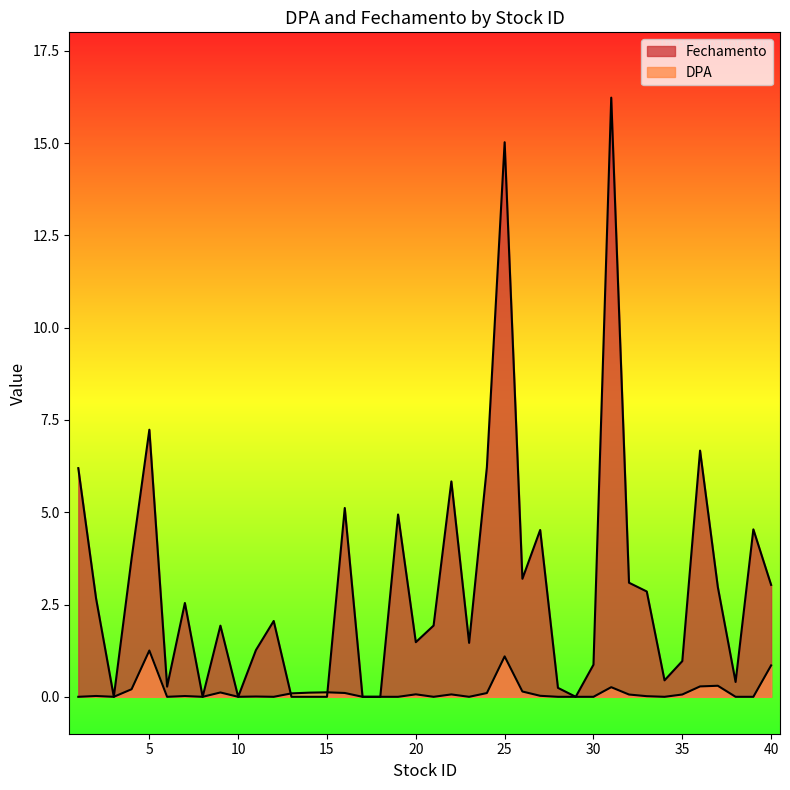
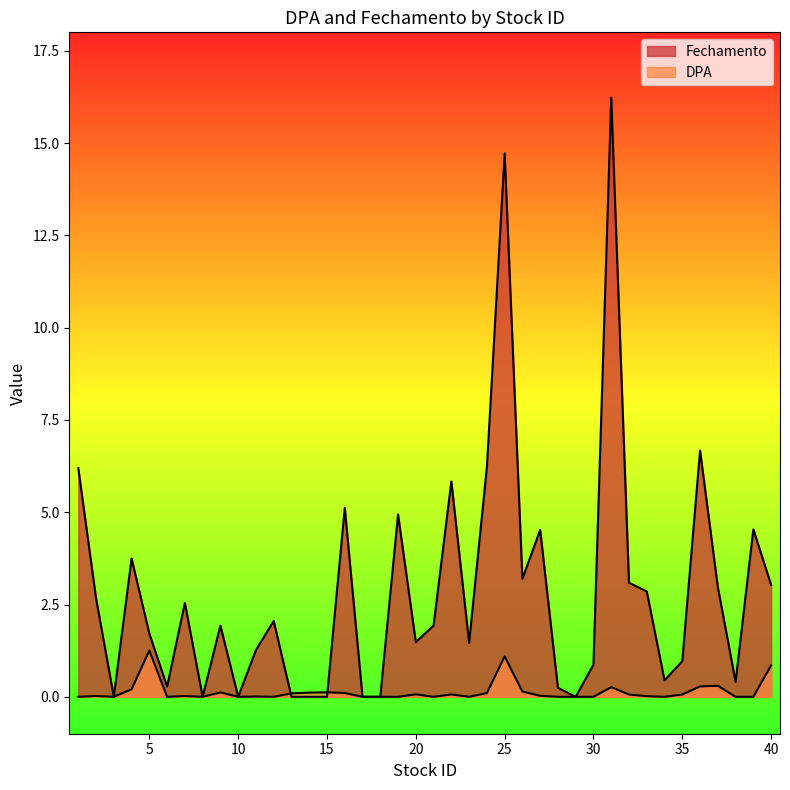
Fechamento, 5: 7.2 -> 1.7
Fechamento, 25: 15.0 -> 14.7
